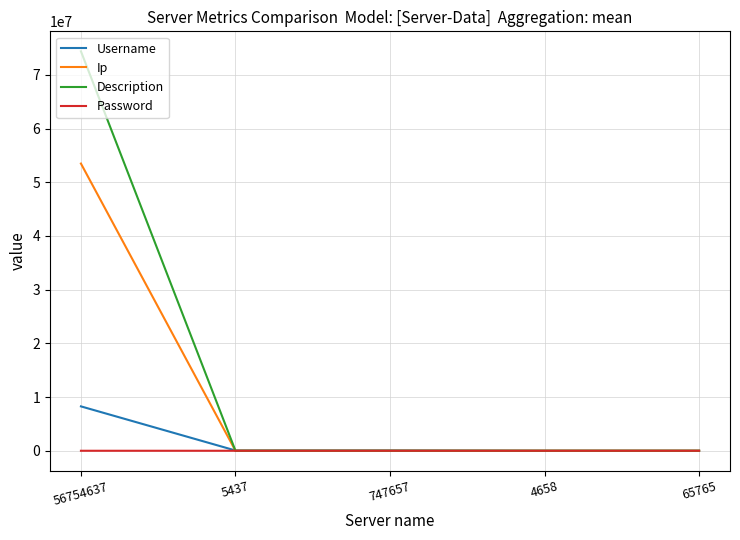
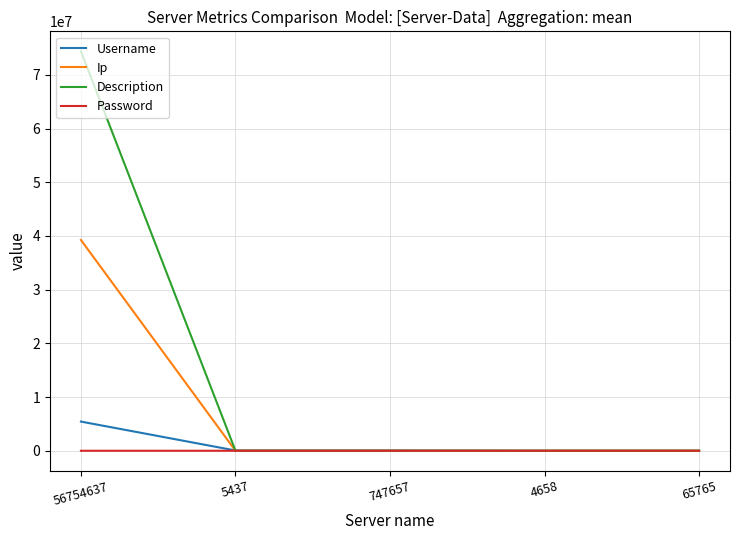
Username, 56754637: 8000000 -> 5000000
Ip, 56754637: 53000000 -> 39000000
